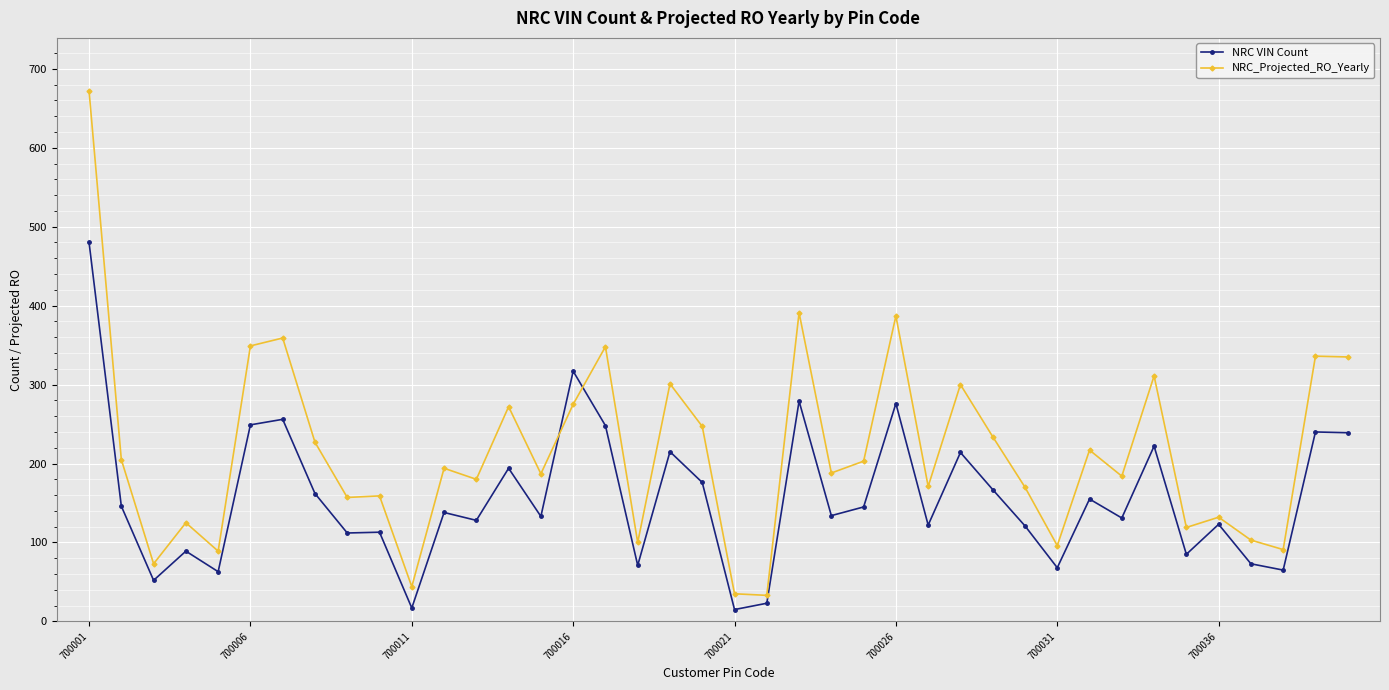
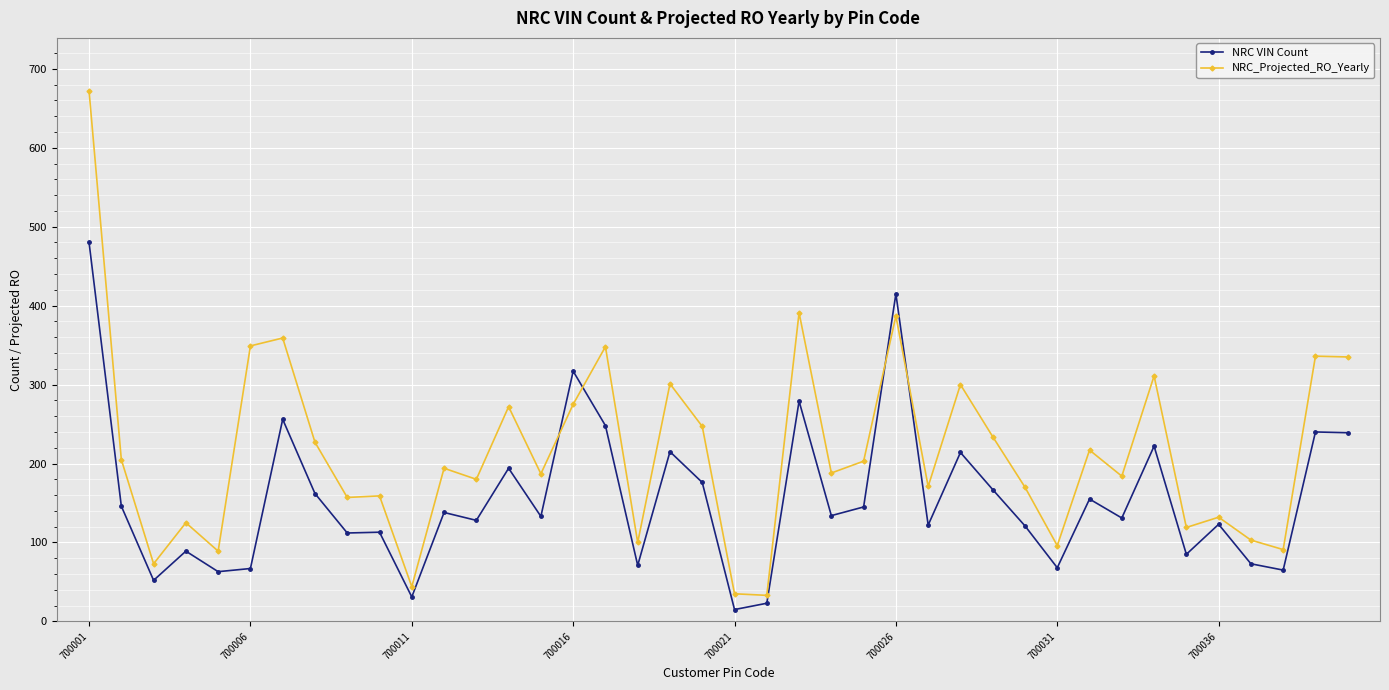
NRC VIN Count, 700006: 250 -> 70
NRC VIN Count, 700011: 20 -> 30
NRC VIN Count, 700026: 280 -> 420
